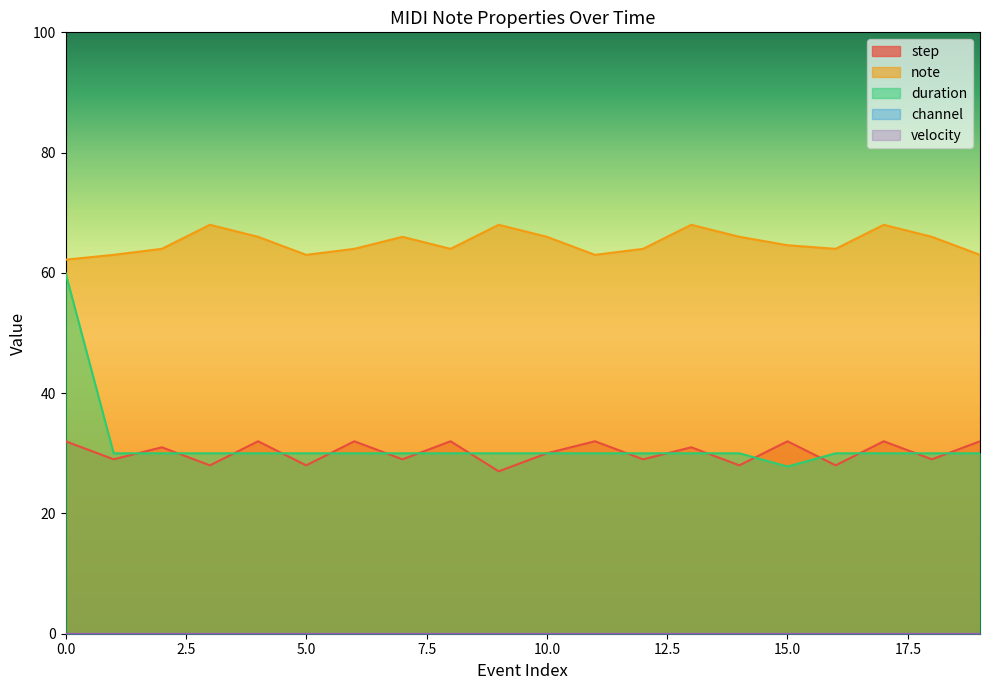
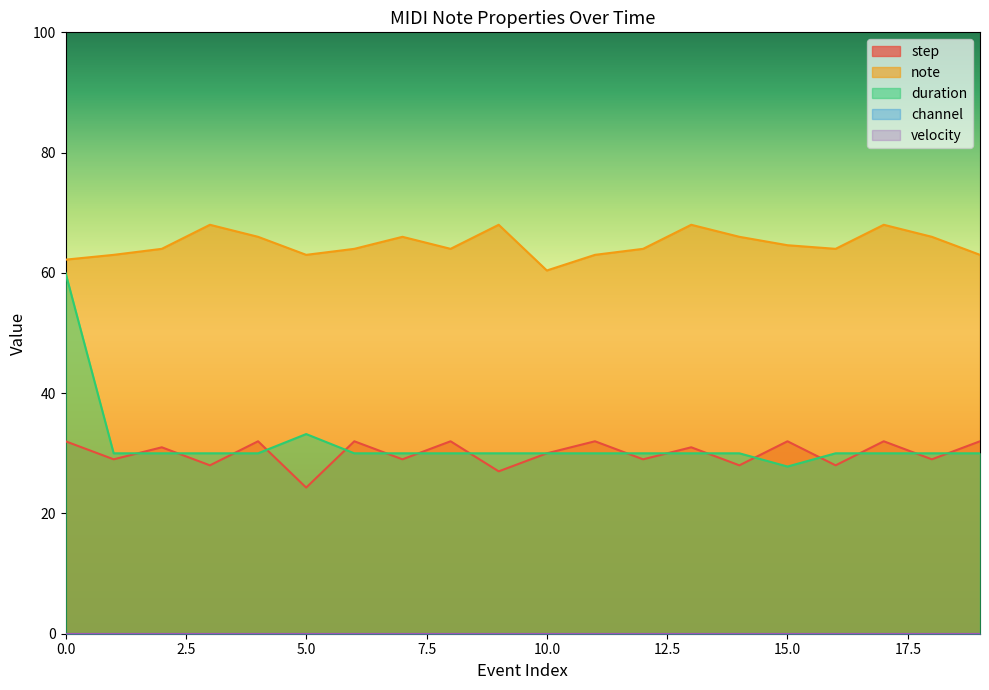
step, 5.0: 28 -> 24
duration, 5.0: 30 -> 33
note, 10.0: 66 -> 60
